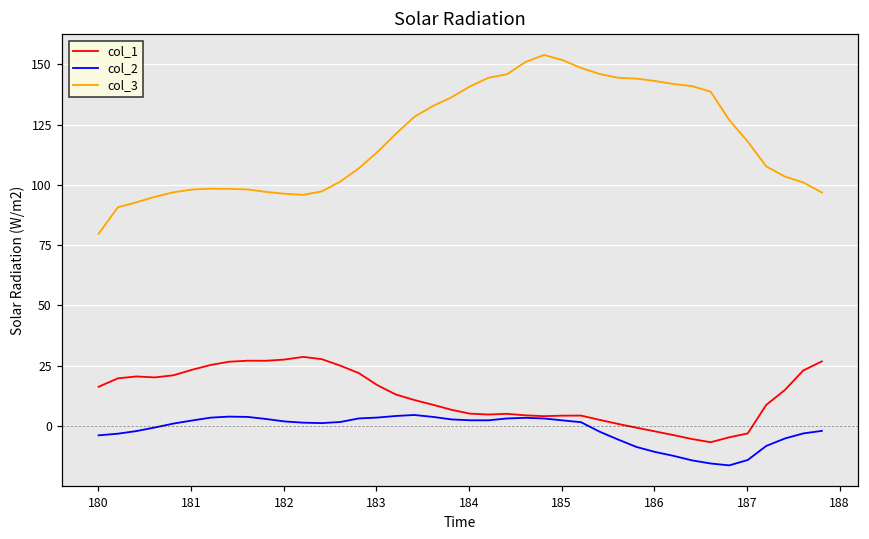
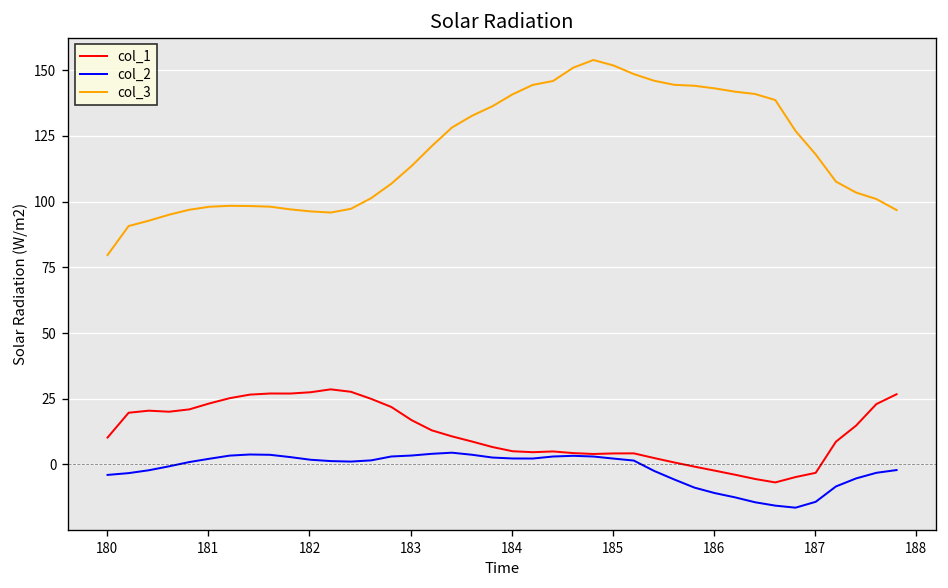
col_1, 180: 16 -> 10
